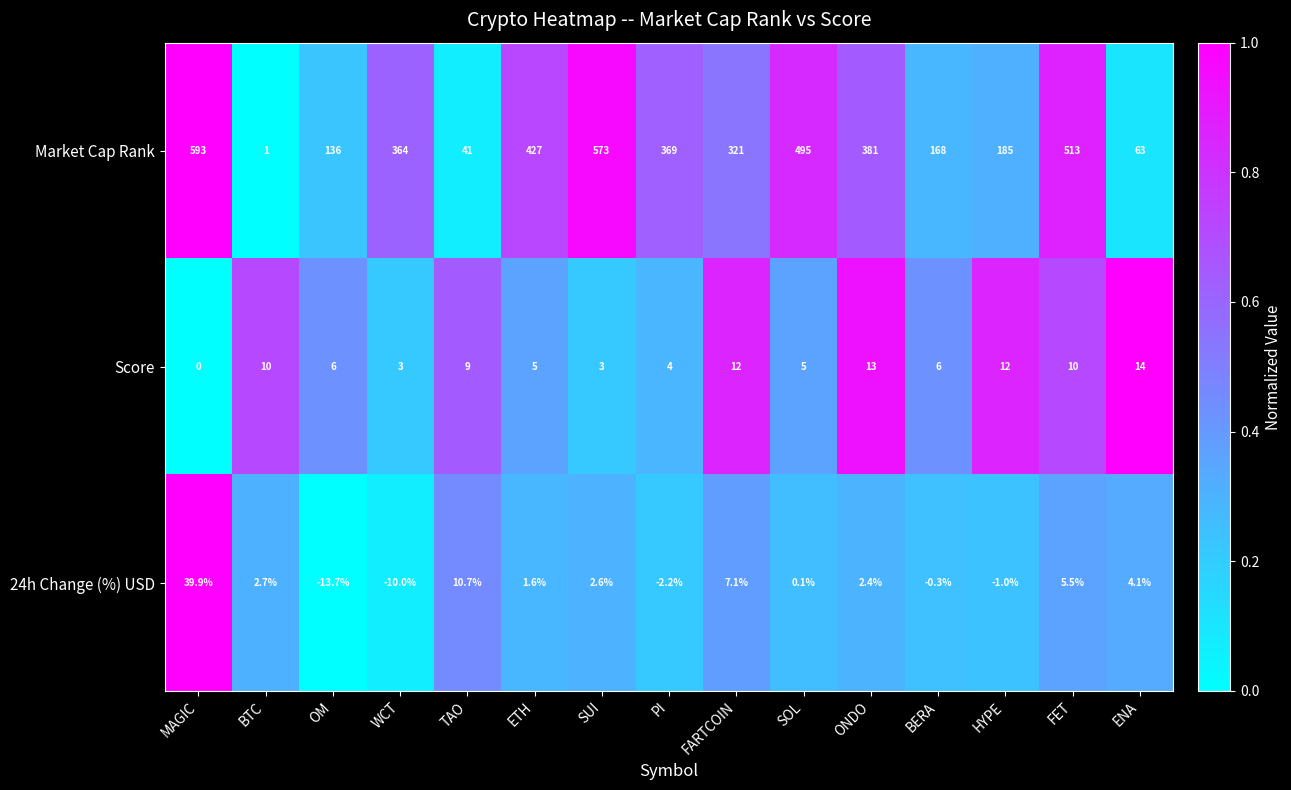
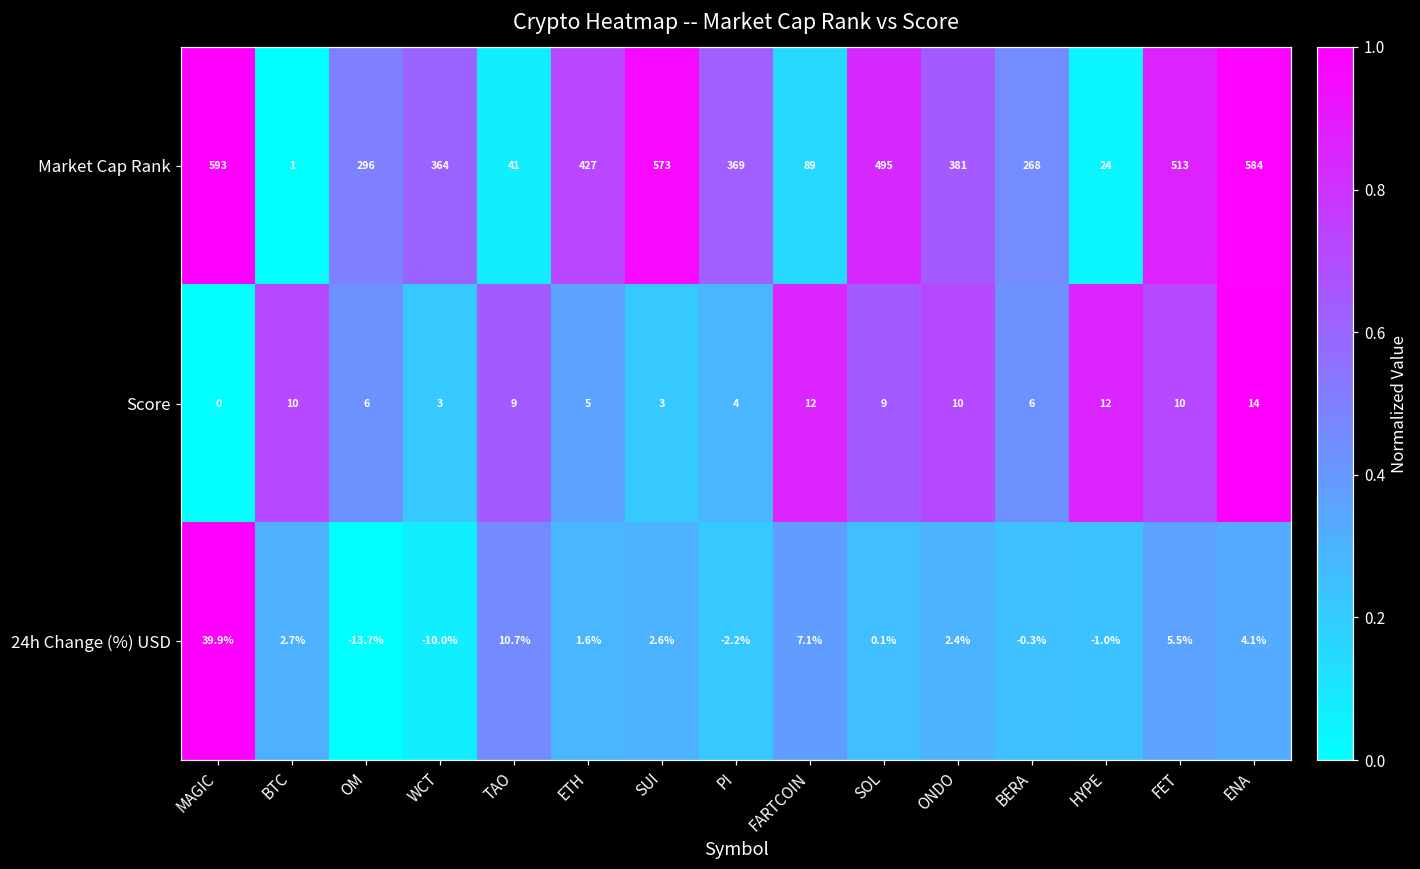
Market Cap Rank, OM: 136 -> 296
Market Cap Rank, FARTCOIN: 321 -> 89
Market Cap Rank, BERA: 168 -> 268
Market Cap Rank, HYPE: 185 -> 24
Market Cap Rank, ENA: 63 -> 584
Score, SOL: 5 -> 9
Score, ONDO: 13 -> 10
